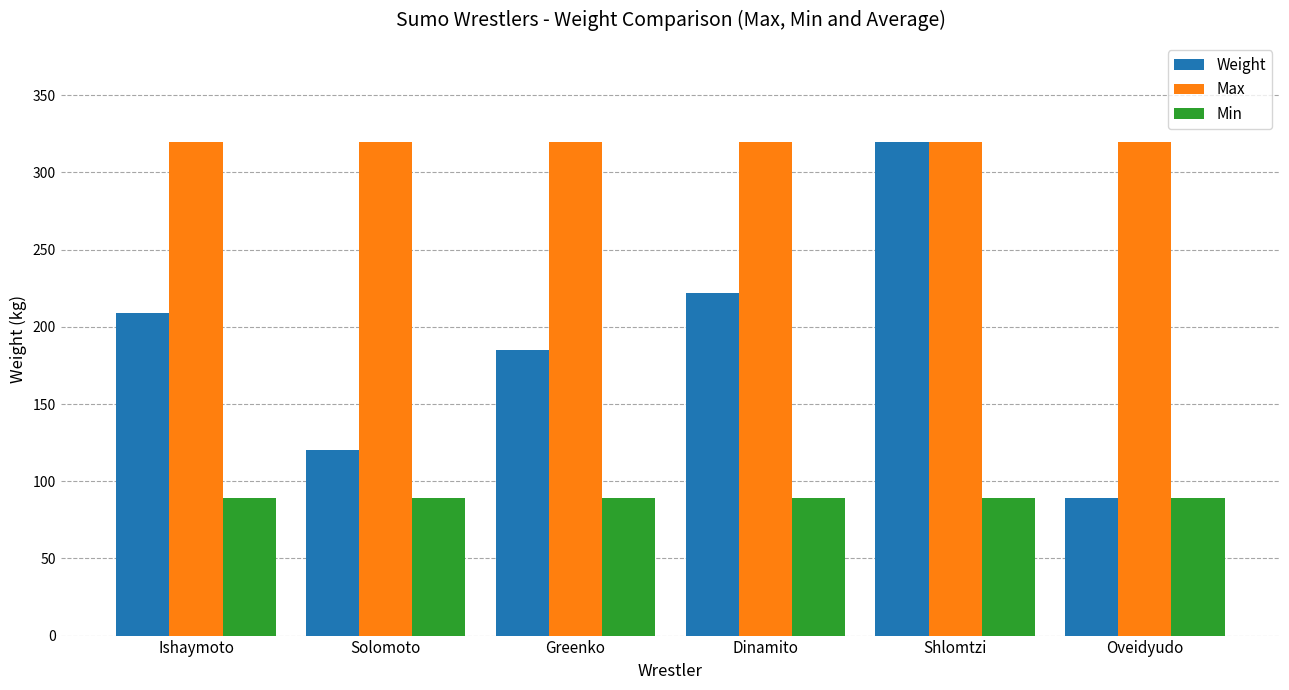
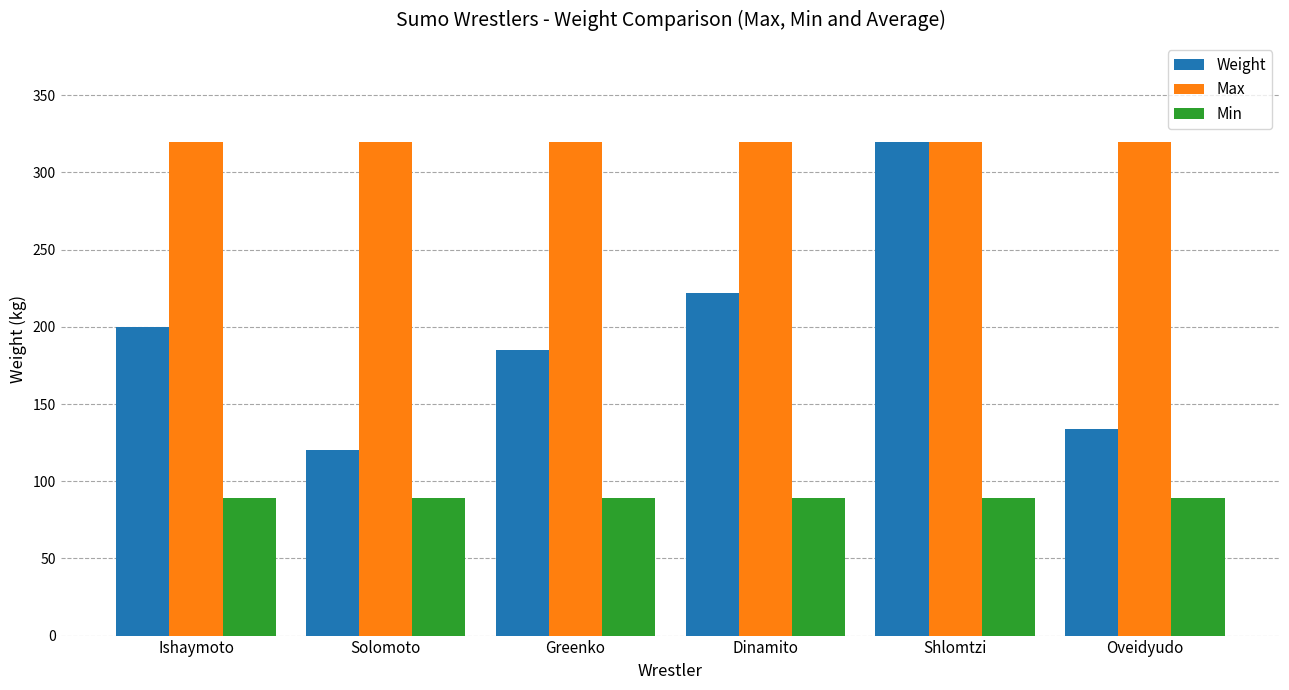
Weight, Ishaymoto: 209 -> 200
Weight, Oveidyudo: 89 -> 134
